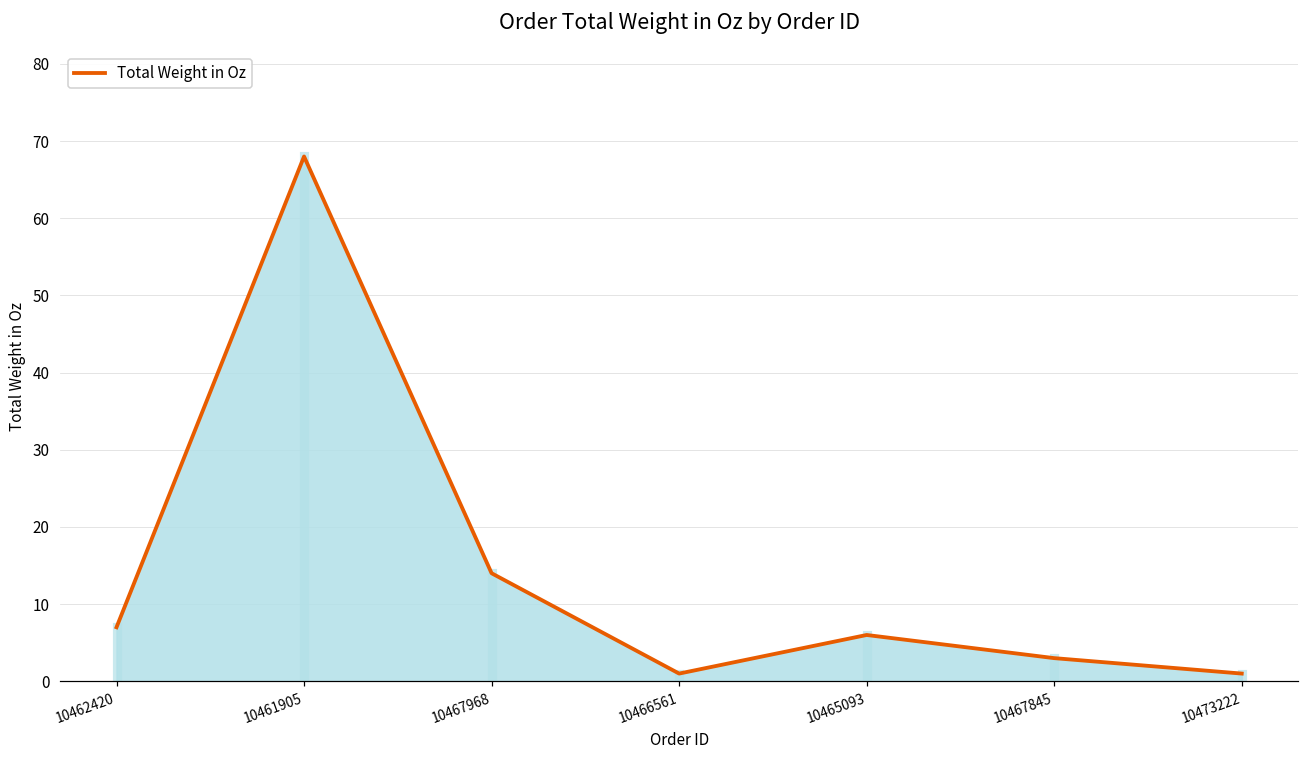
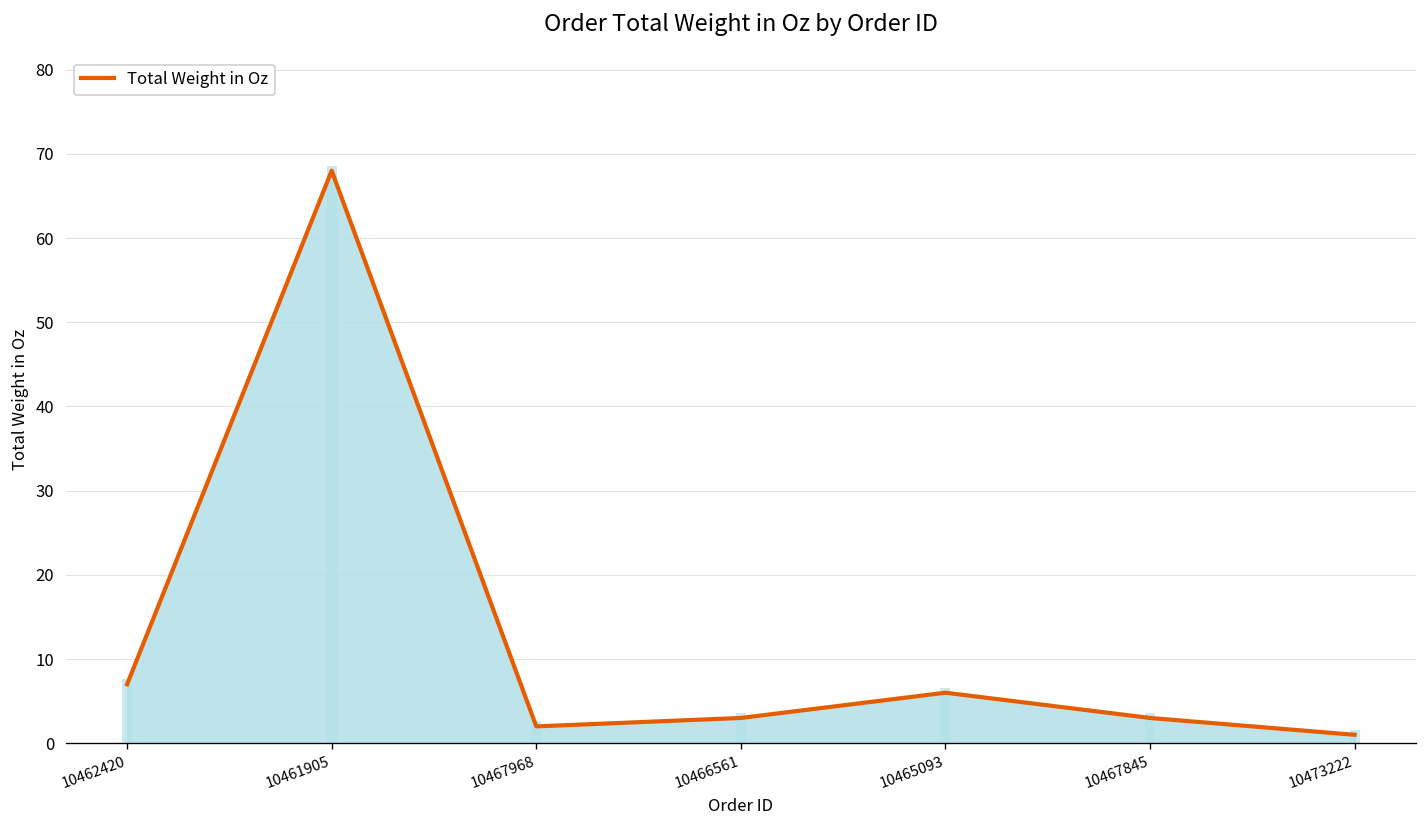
Total Weight in Oz, 10467968: 14 -> 2
Total Weight in Oz, 10466561: 1 -> 3
